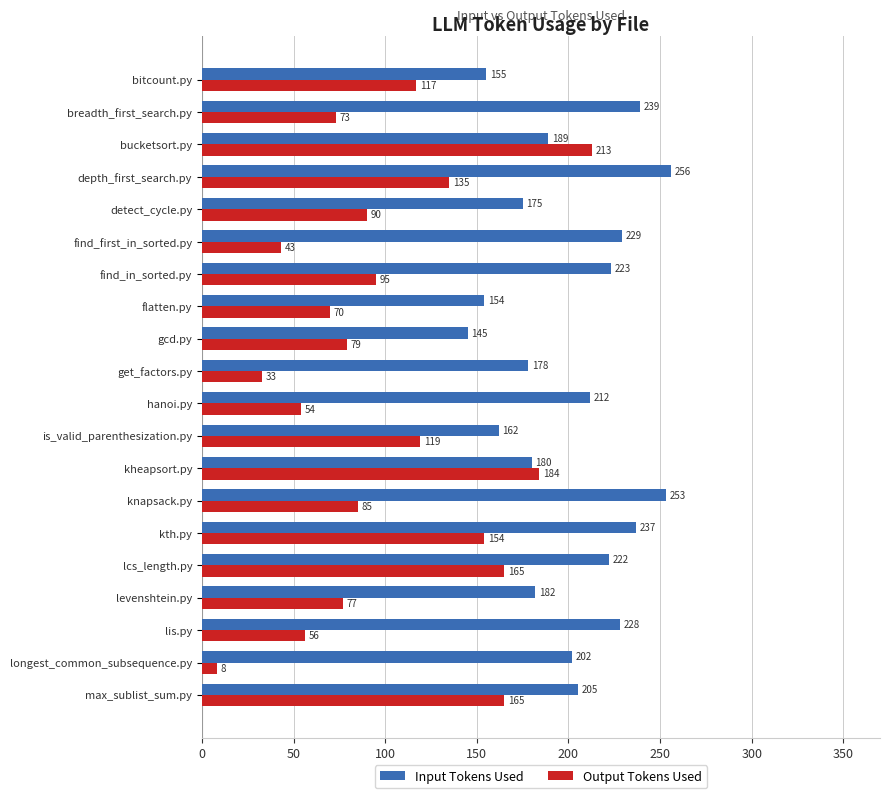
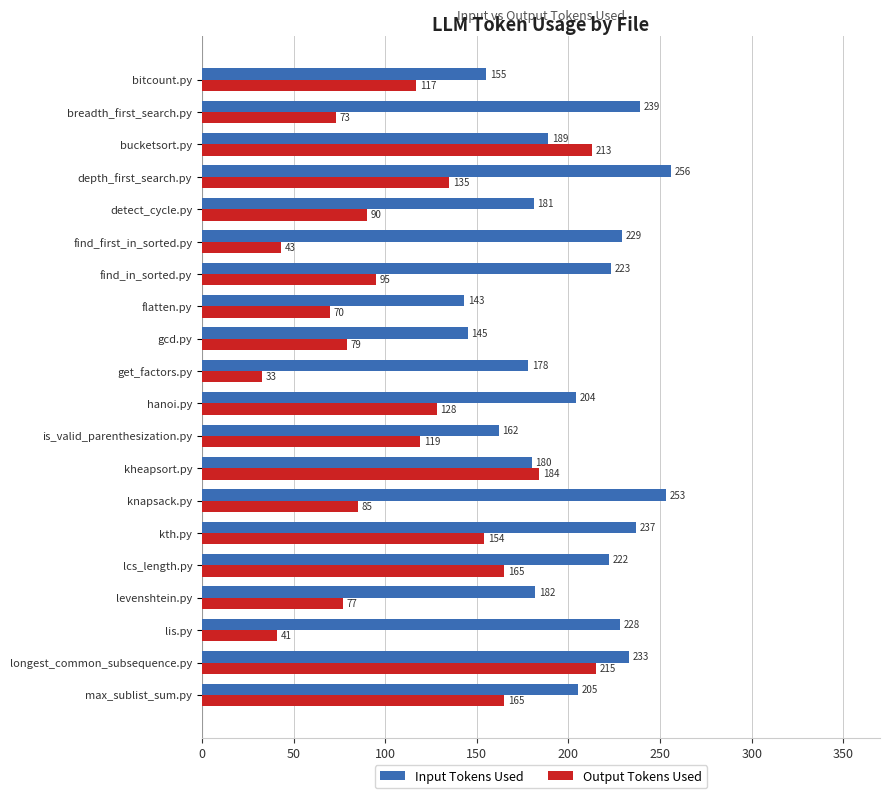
Input Tokens Used, detect_cycle.py: 175 -> 181
Input Tokens Used, flatten.py: 154 -> 143
Input Tokens Used, hanoi.py: 212 -> 204
Output Tokens Used, hanoi.py: 54 -> 128
Output Tokens Used, lis.py: 56 -> 41
Input Tokens Used, longest_common_subsequence.py: 202 -> 233
Output Tokens Used, longest_common_subsequence.py: 8 -> 215
